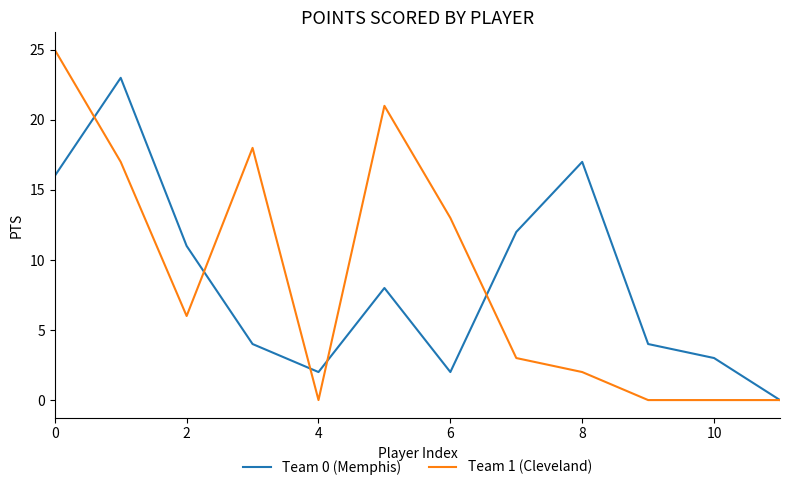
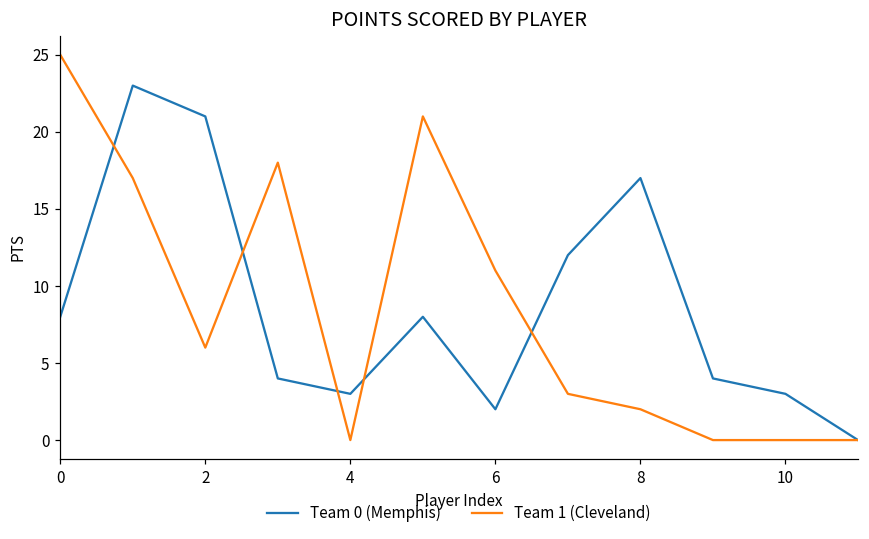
Team 0 (Memphis), 0: 16 -> 8
Team 0 (Memphis), 2: 11 -> 21
Team 0 (Memphis), 4: 2 -> 3
Team 1 (Cleveland), 6: 13 -> 11
